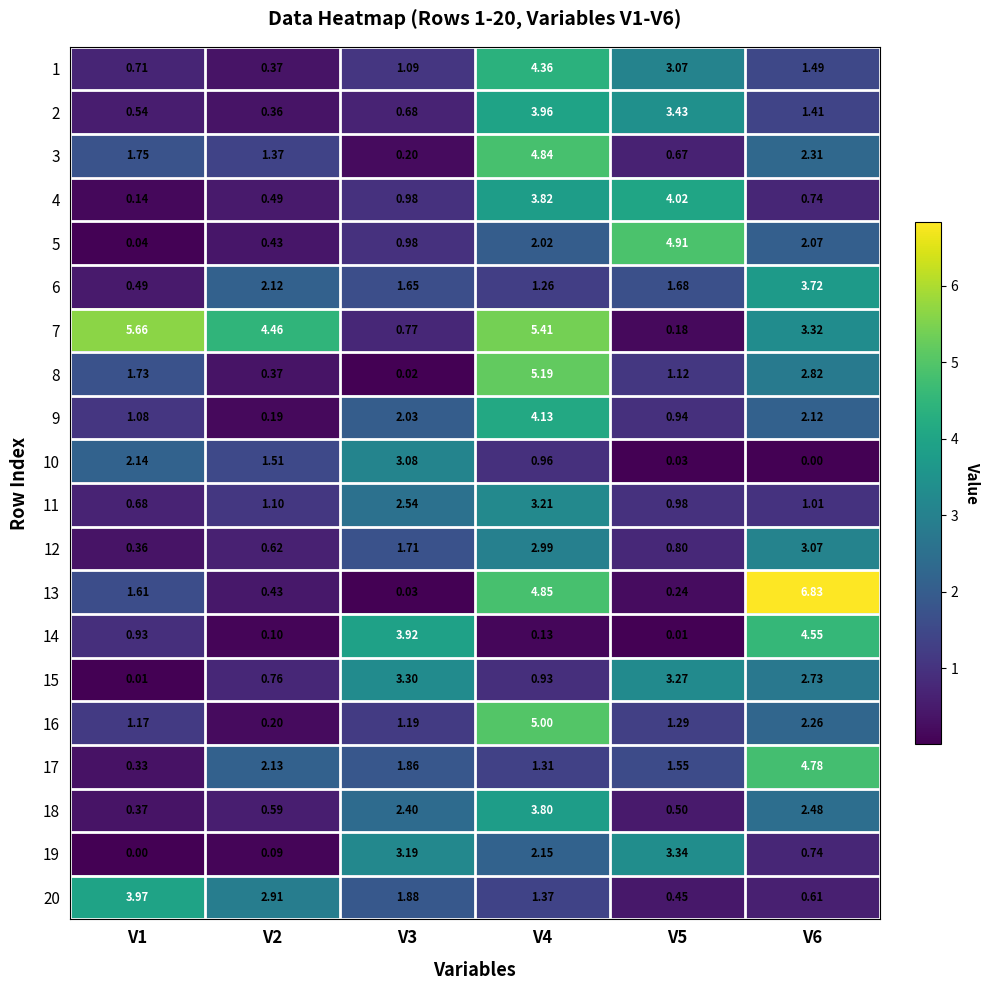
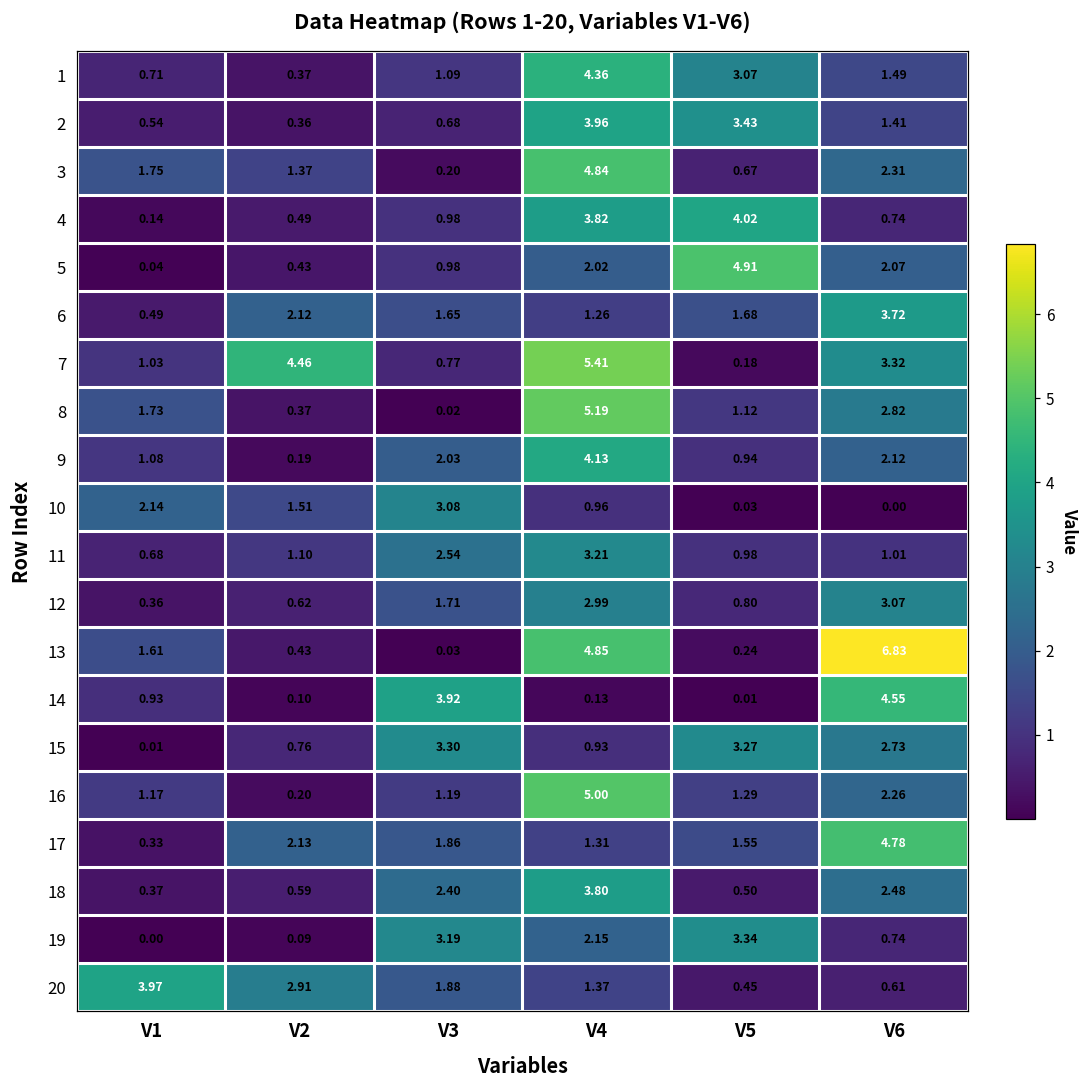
7, V1: 5.66 -> 1.03
